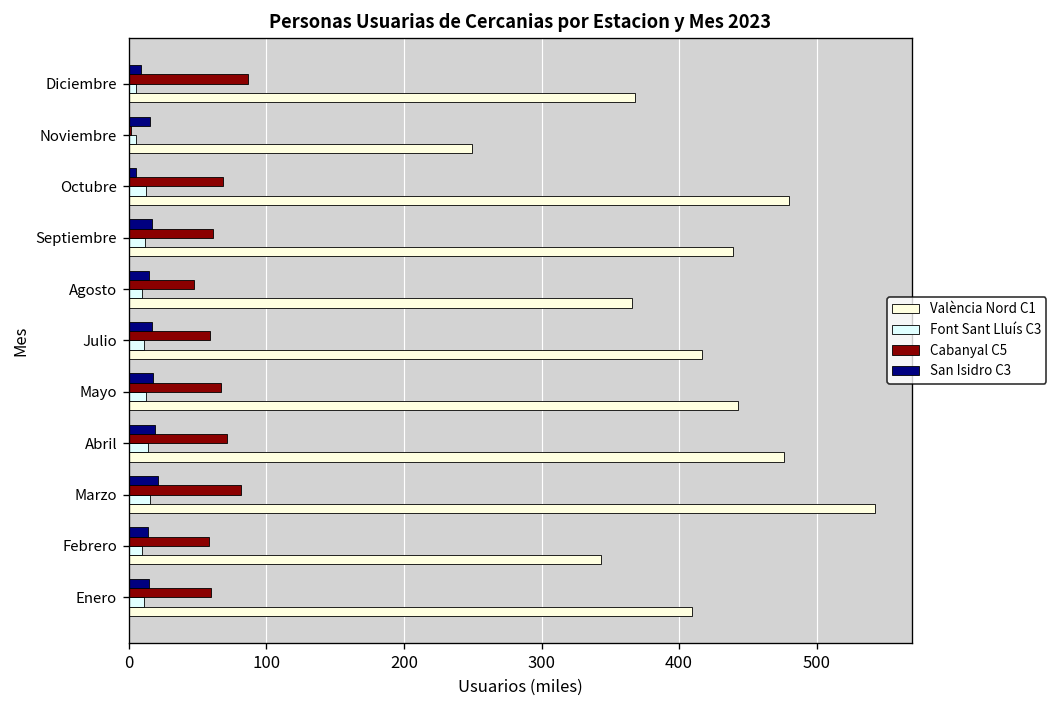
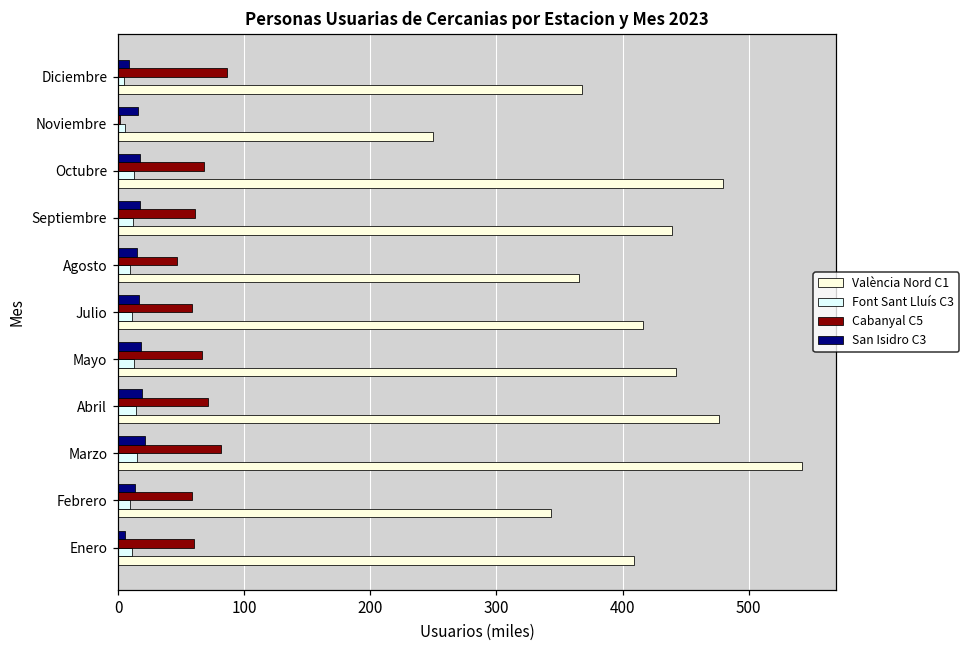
San Isidro C3, Octubre: 5 -> 18
San Isidro C3, Enero: 15 -> 6
